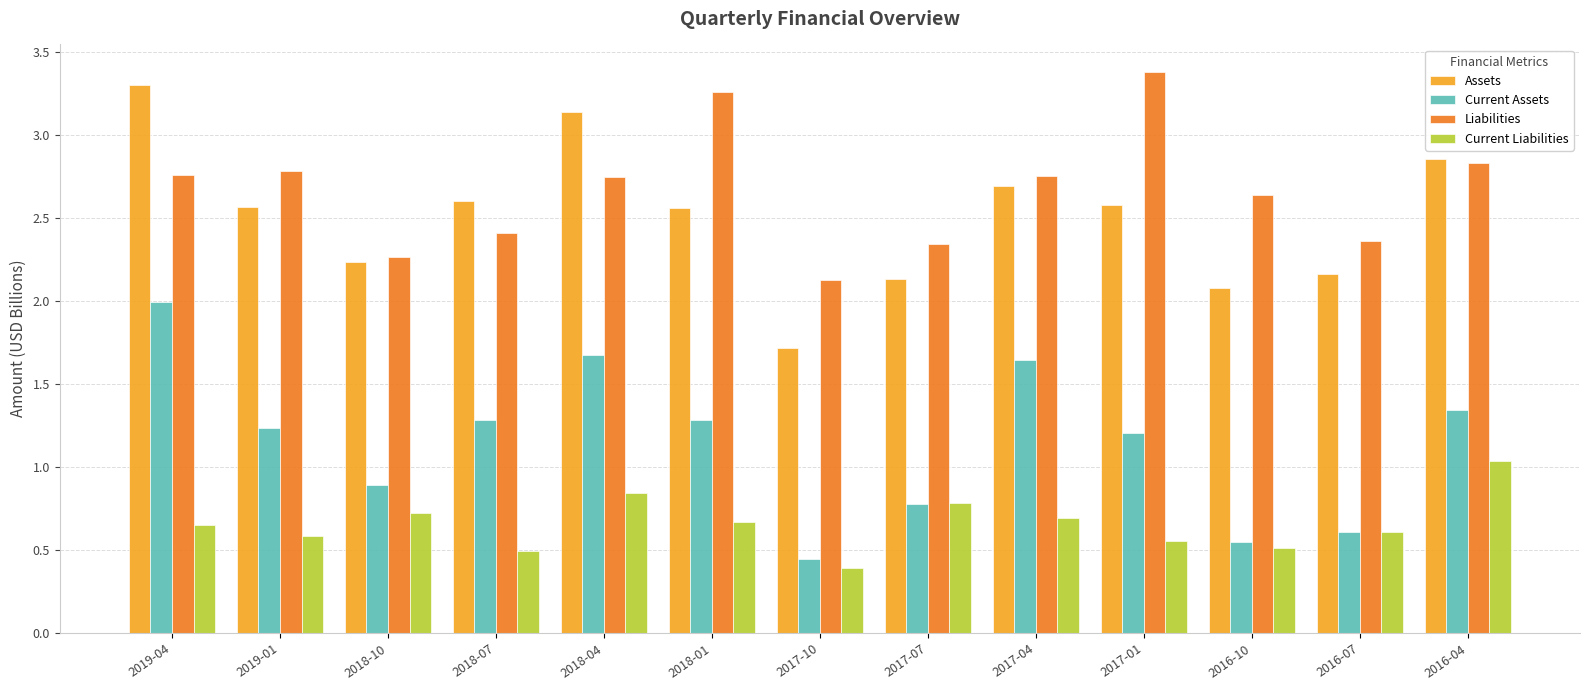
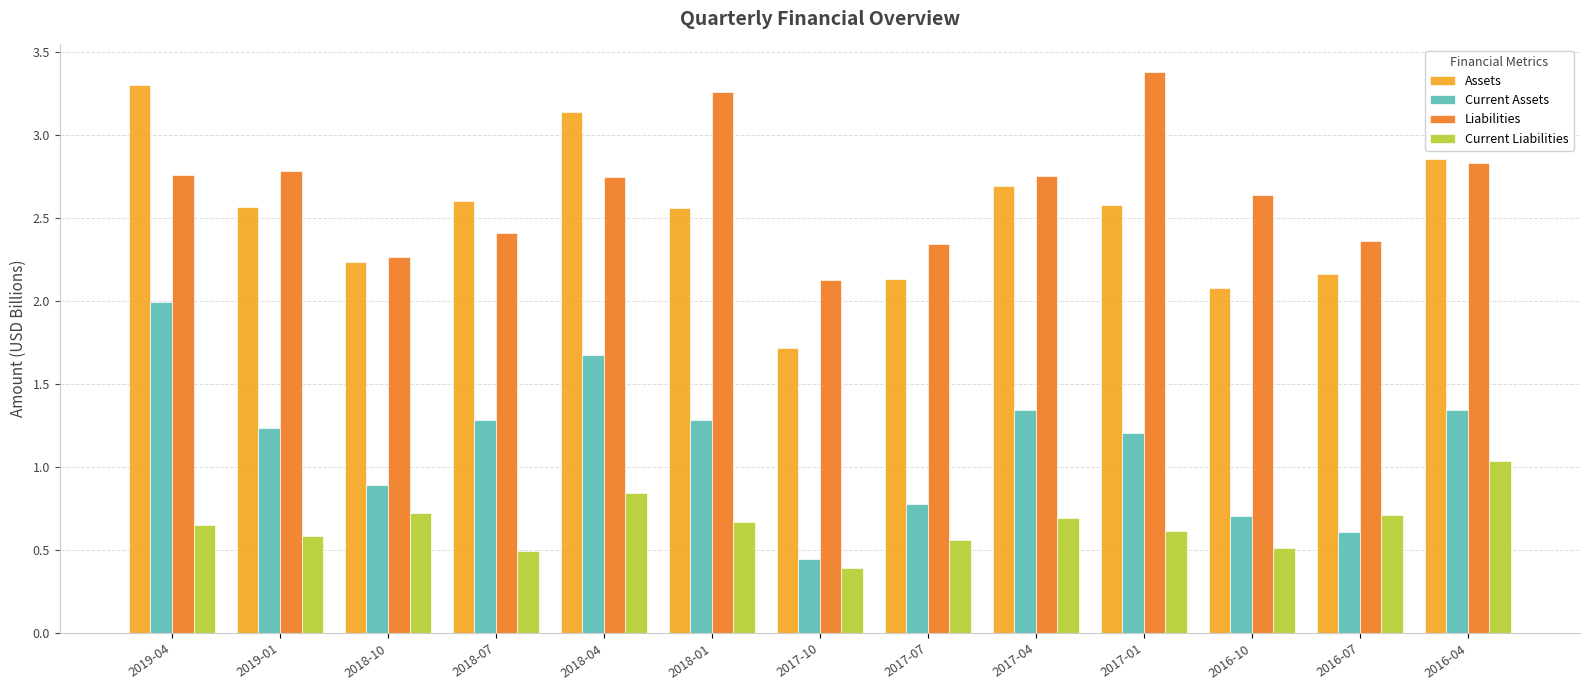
Current Liabilities, 2017-07: 0.78 -> 0.56
Current Assets, 2017-04: 1.65 -> 1.35
Current Liabilities, 2017-01: 0.55 -> 0.62
Current Assets, 2016-10: 0.55 -> 0.70
Current Liabilities, 2016-07: 0.61 -> 0.71
